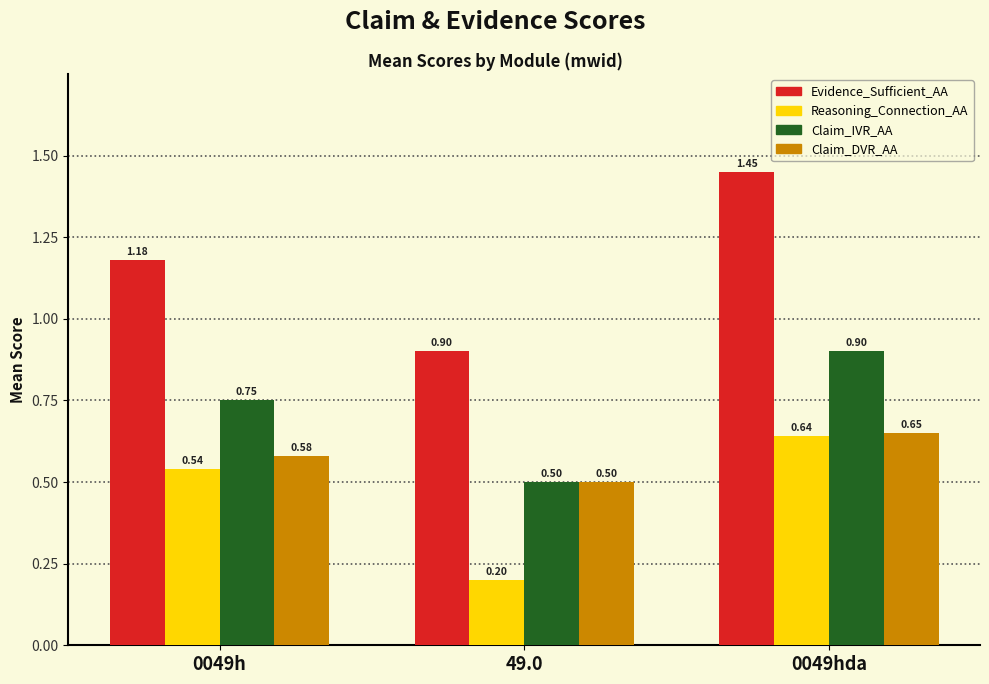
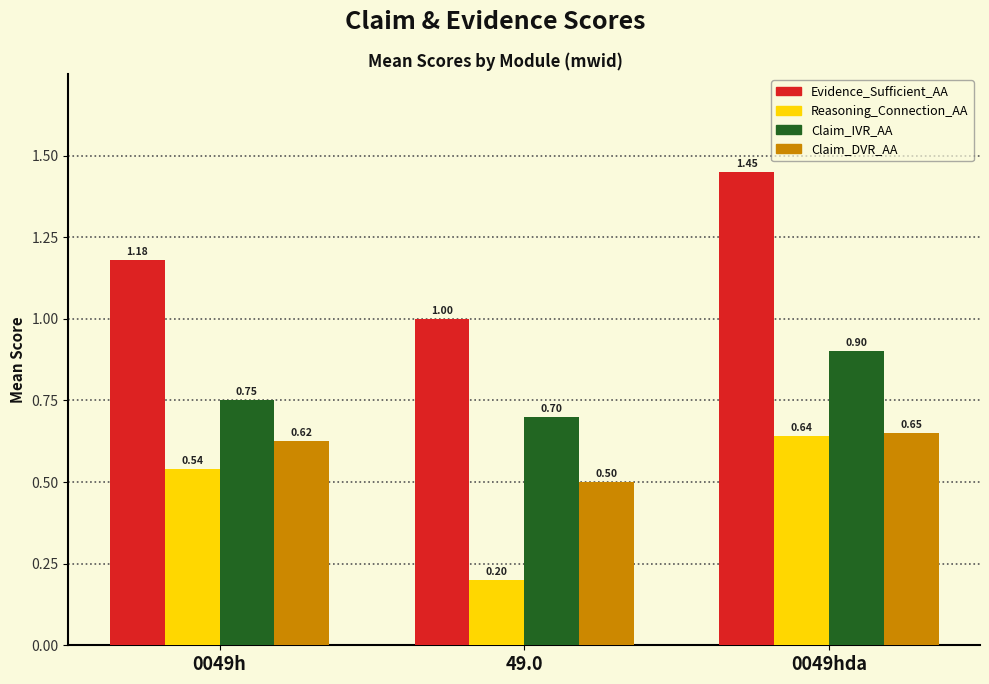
Claim_DVR_AA, 0049h: 0.58 -> 0.62
Evidence_Sufficient_AA, 49.0: 0.90 -> 1.00
Claim_IVR_AA, 49.0: 0.50 -> 0.70
